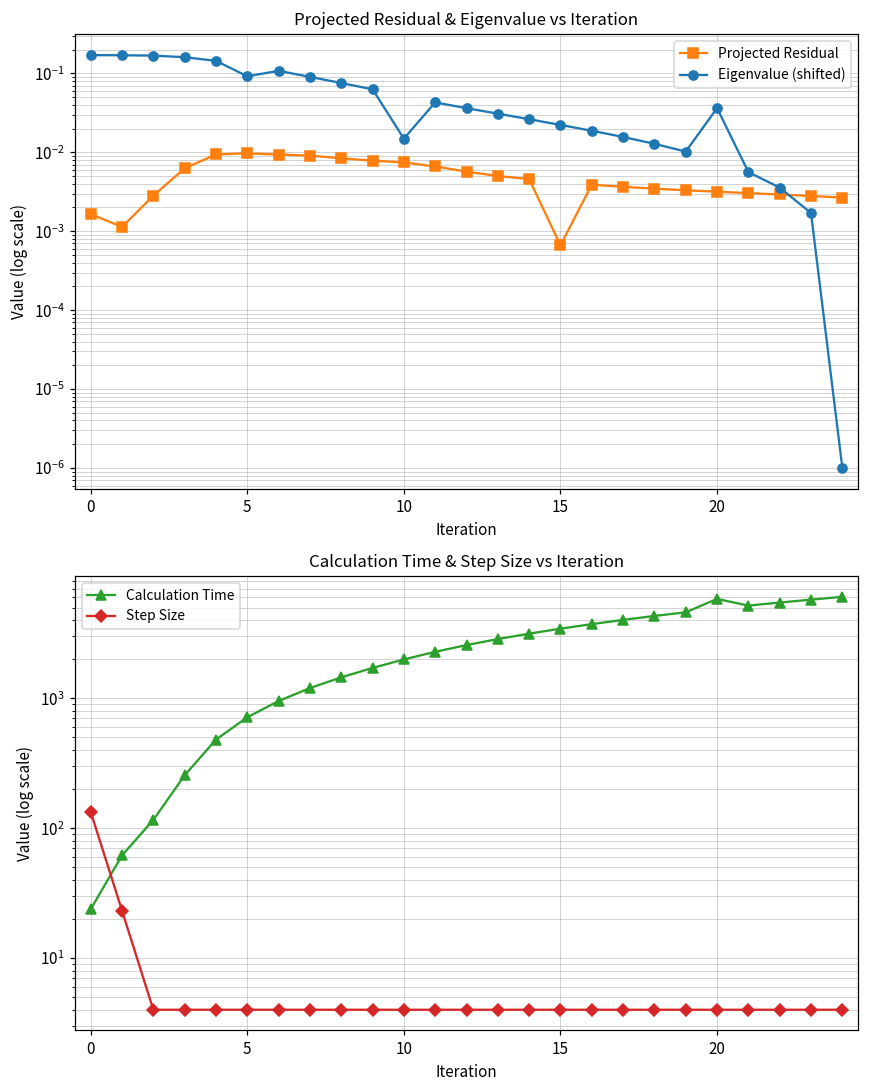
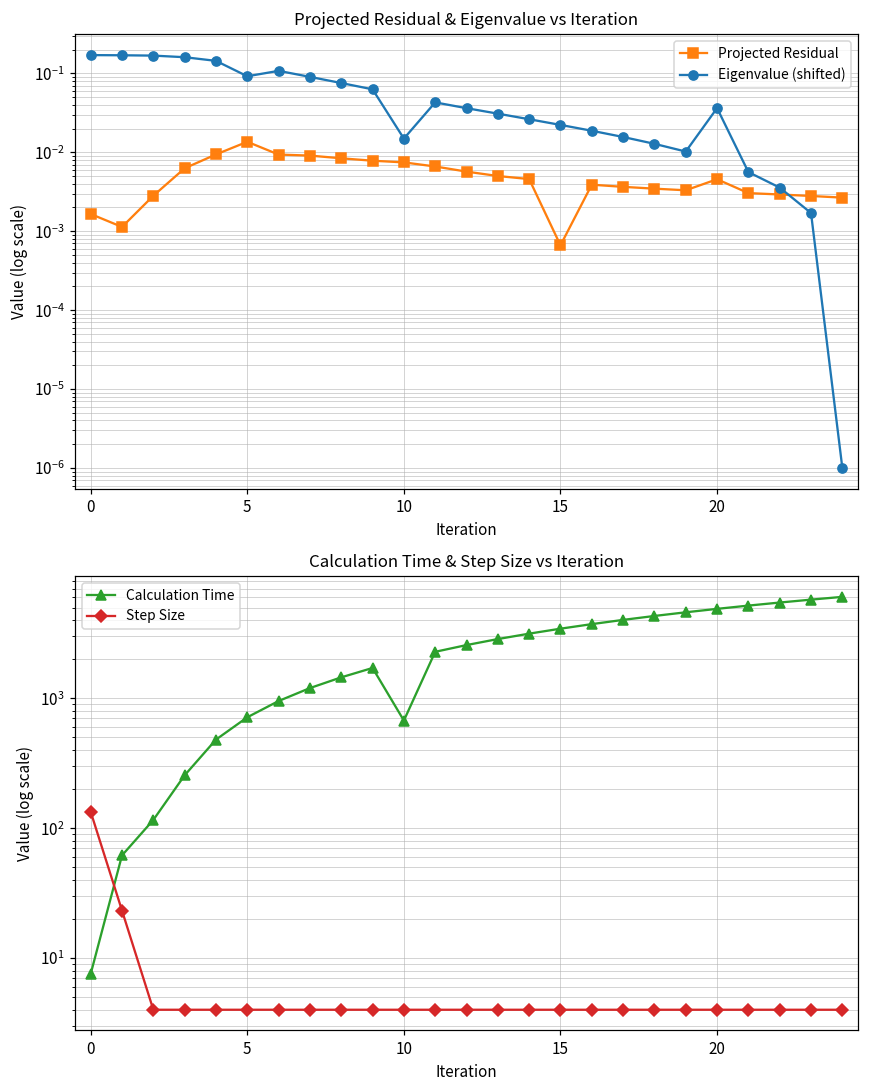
Projected Residual & Eigenvalue vs Iteration, Projected Residual, 5: 0.010 -> 0.014
Projected Residual & Eigenvalue vs Iteration, Projected Residual, 20: 0.003 -> 0.005
Calculation Time & Step Size vs Iteration, Calculation Time, 0: 24 -> 8
Calculation Time & Step Size vs Iteration, Calculation Time, 10: 2000 -> 700
Calculation Time & Step Size vs Iteration, Calculation Time, 20: 6000 -> 4900
